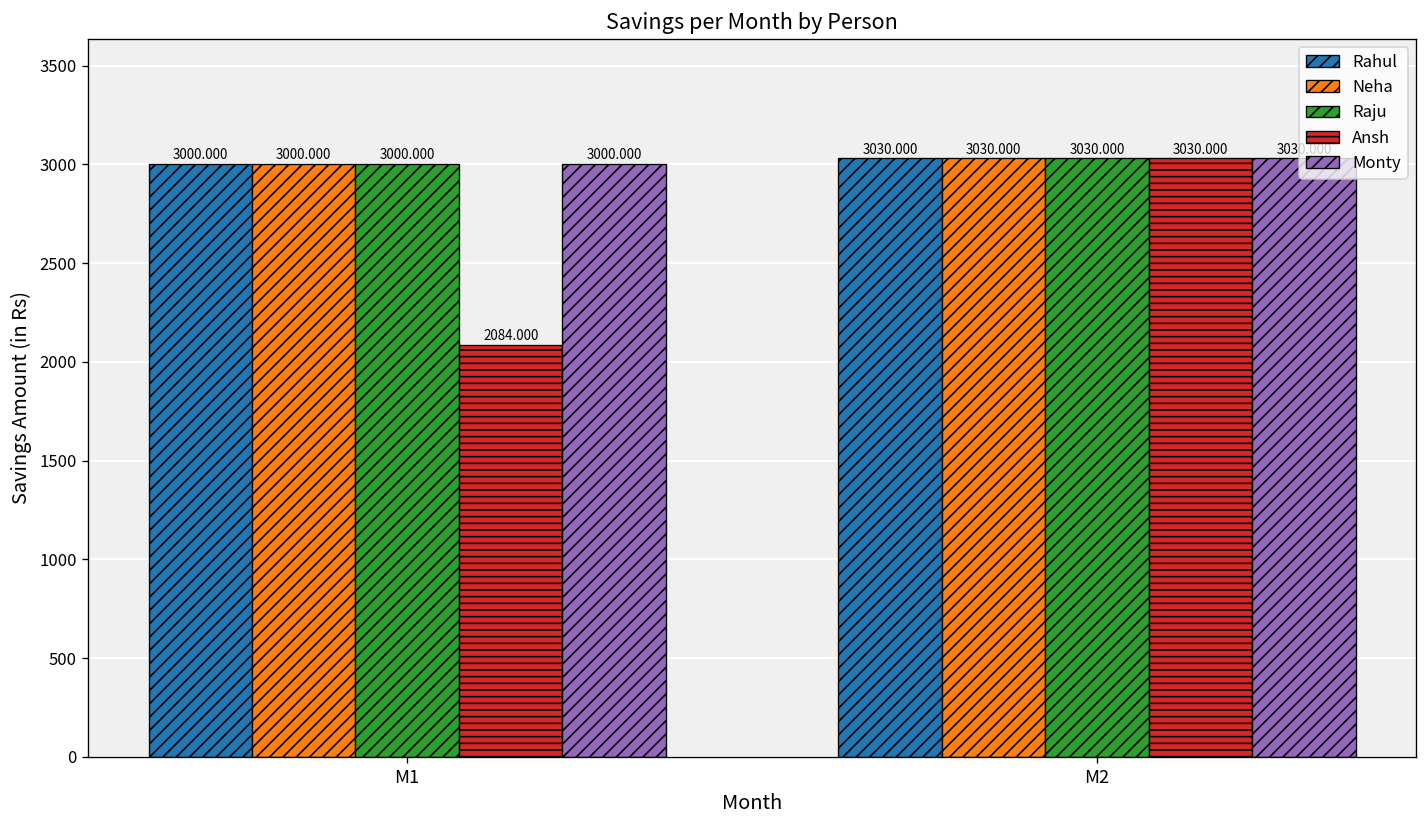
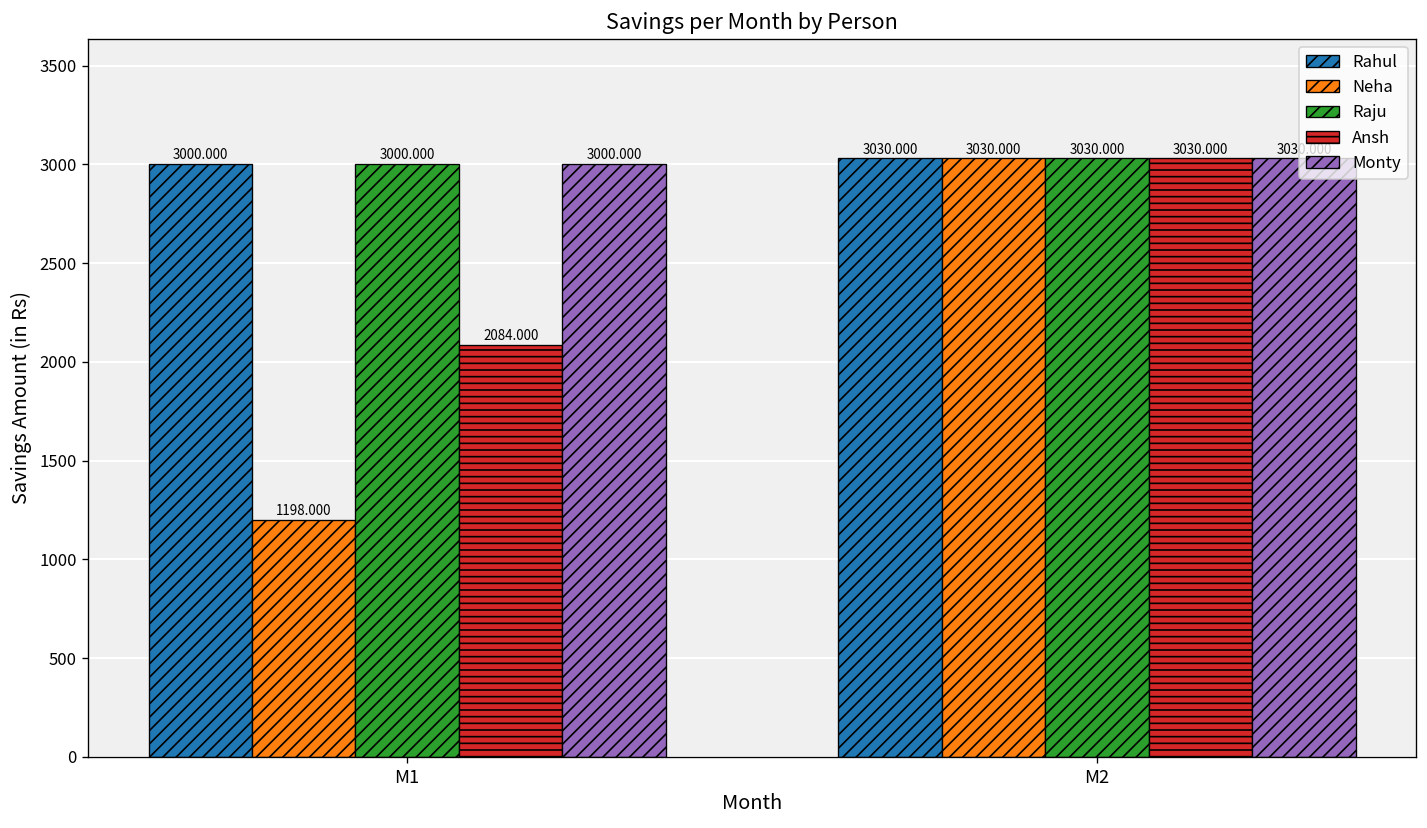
Neha, M1: 3000.000 -> 1198.000
